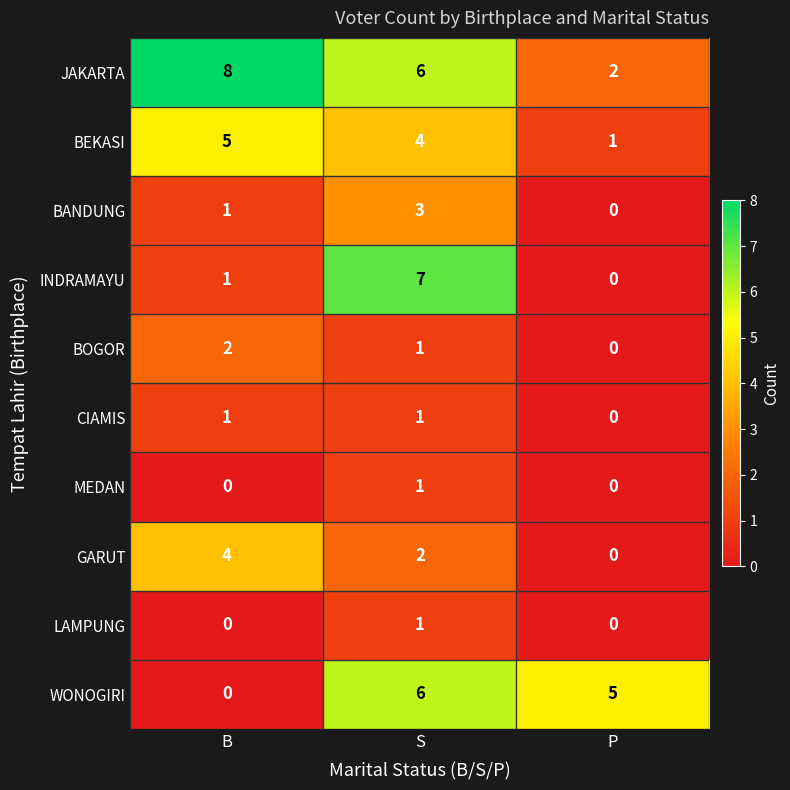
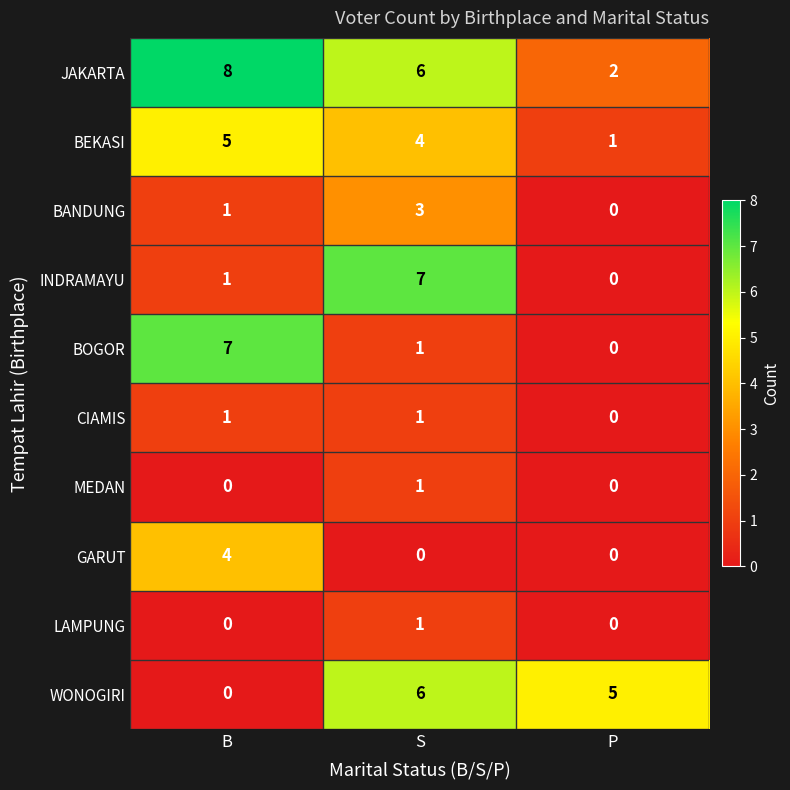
BOGOR, B: 2 -> 7
GARUT, S: 2 -> 0
